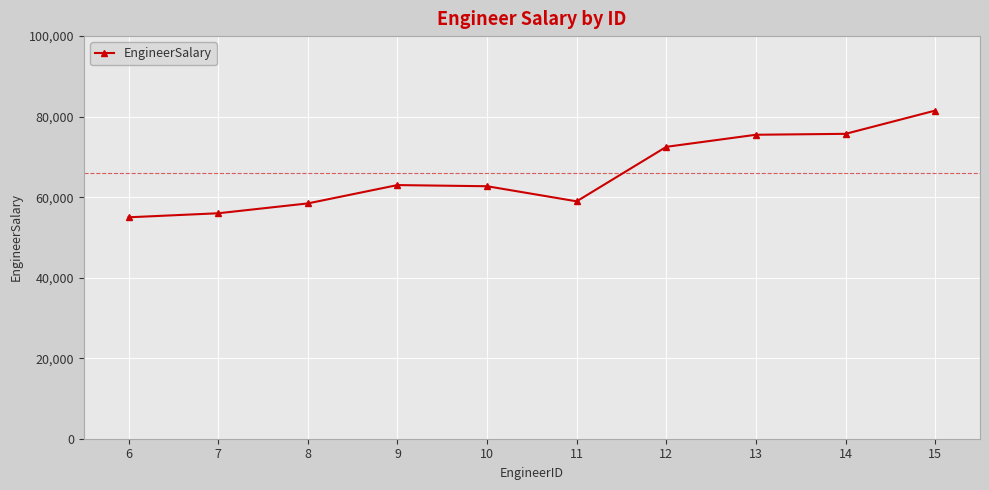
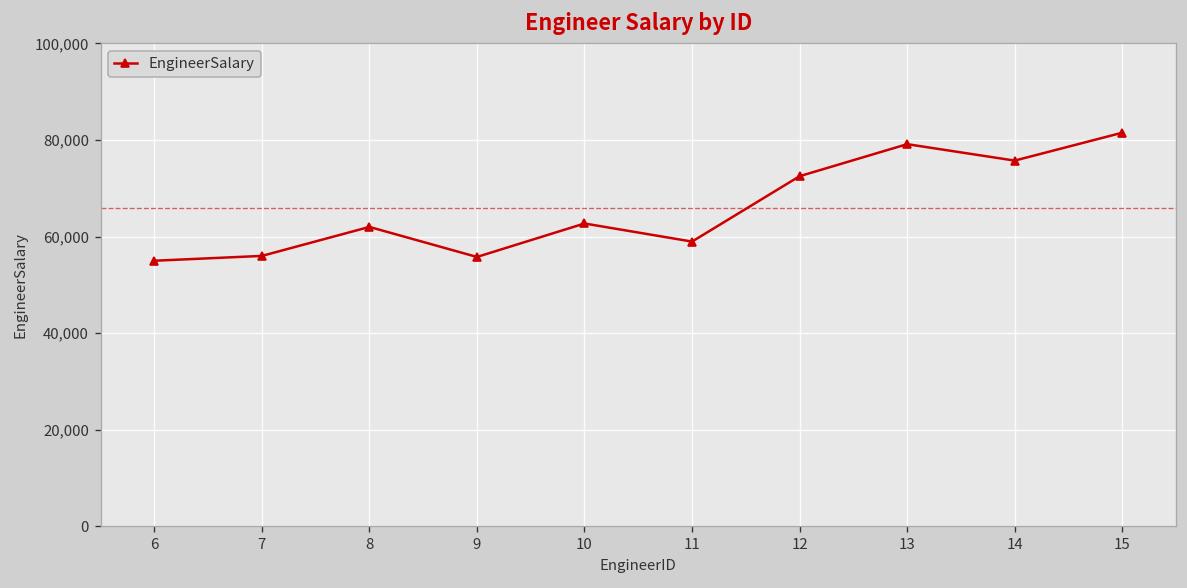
8: 58,000 -> 62,000
9: 63,000 -> 56,000
13: 76,000 -> 79,000
